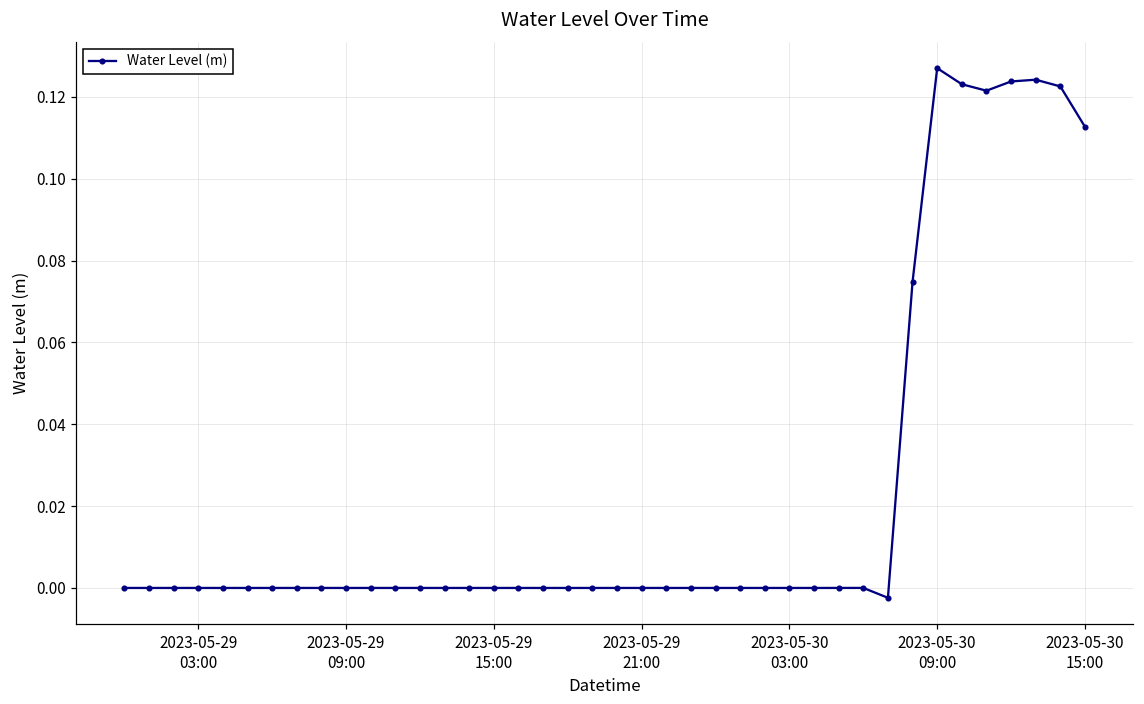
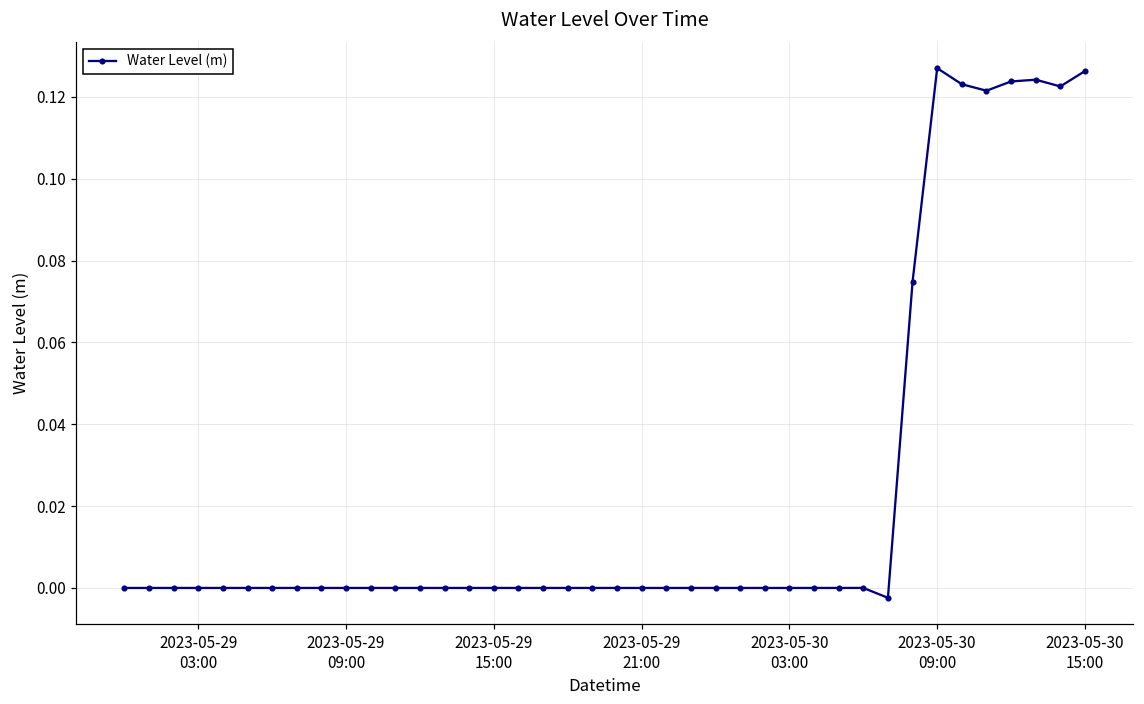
2023-05-30 15:00: 0.113 -> 0.126
